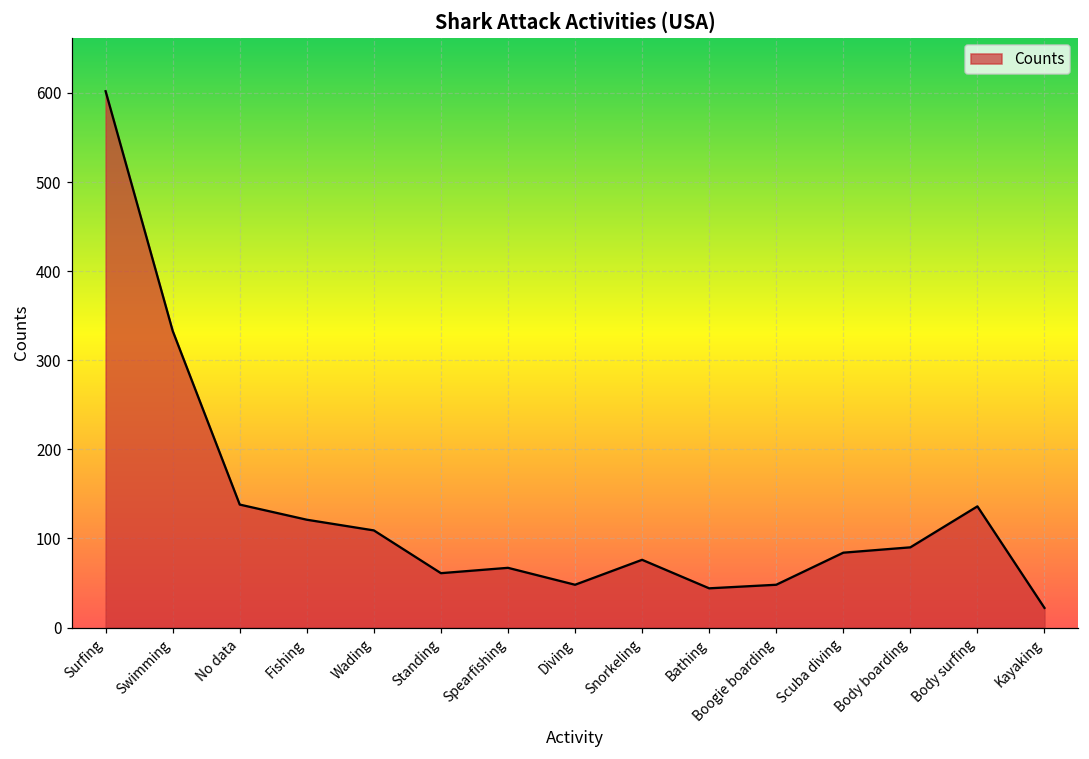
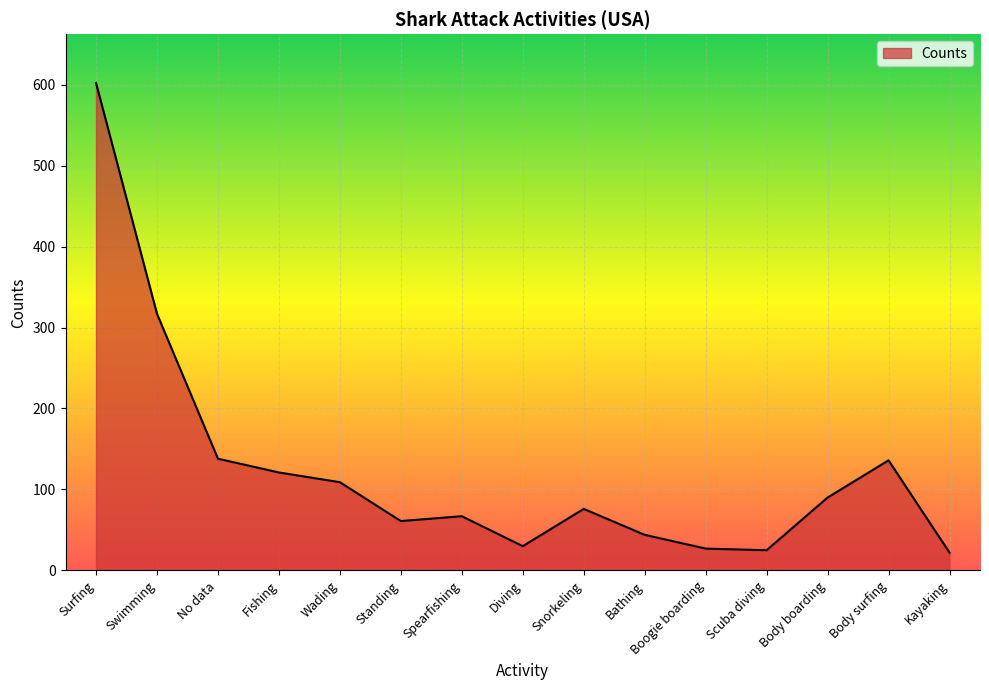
Swimming: 330 -> 320
Diving: 50 -> 30
Boogie boarding: 50 -> 30
Scuba diving: 80 -> 30
